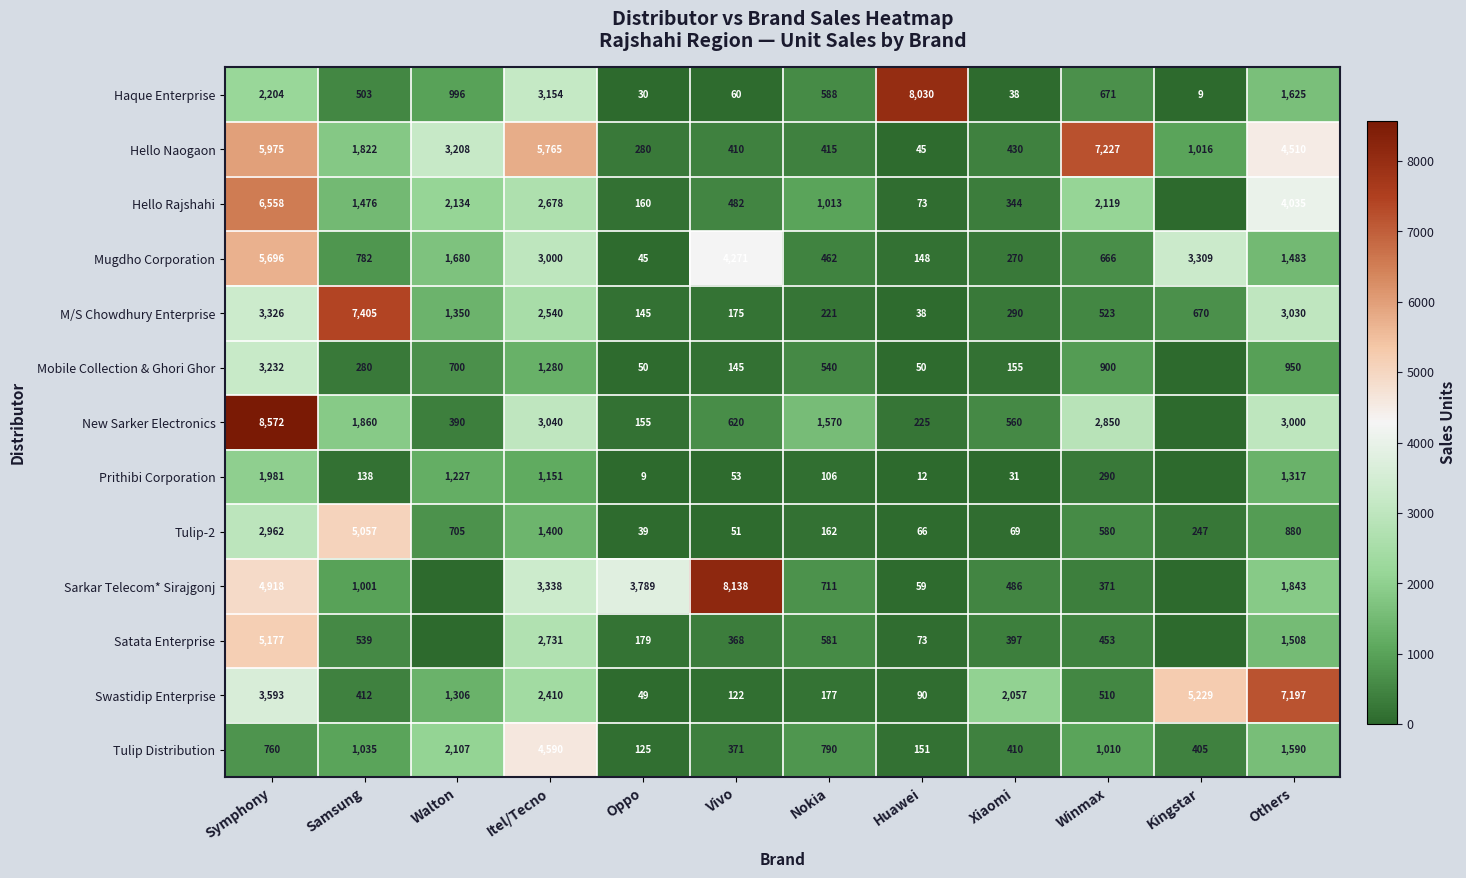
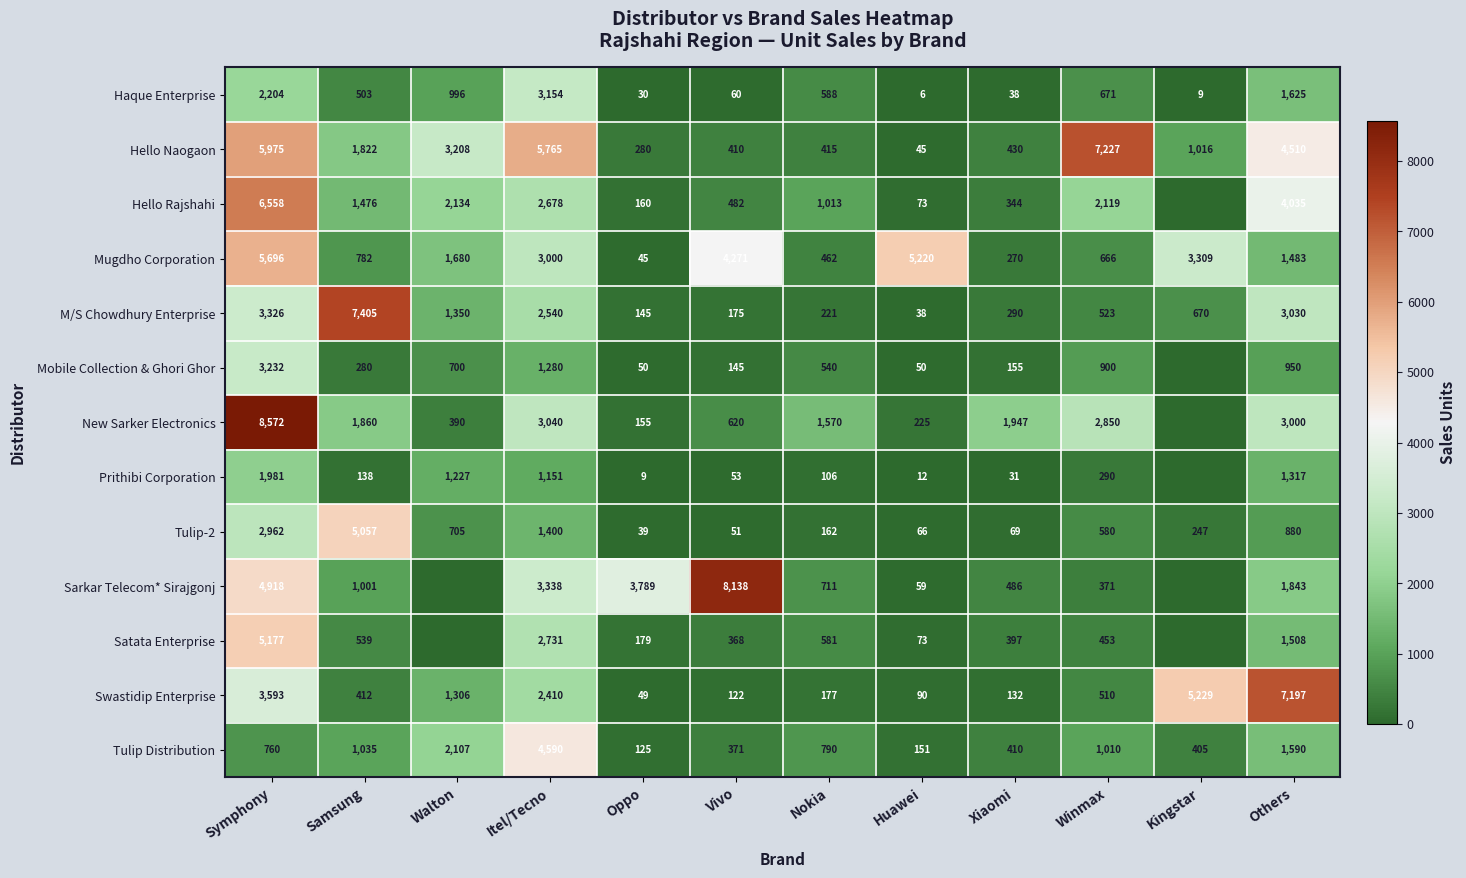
Haque Enterprise, Huawei: 8,030 -> 6
Mugdho Corporation, Huawei: 148 -> 5,220
New Sarker Electronics, Xiaomi: 560 -> 1,947
Swastidip Enterprise, Xiaomi: 2,057 -> 132
